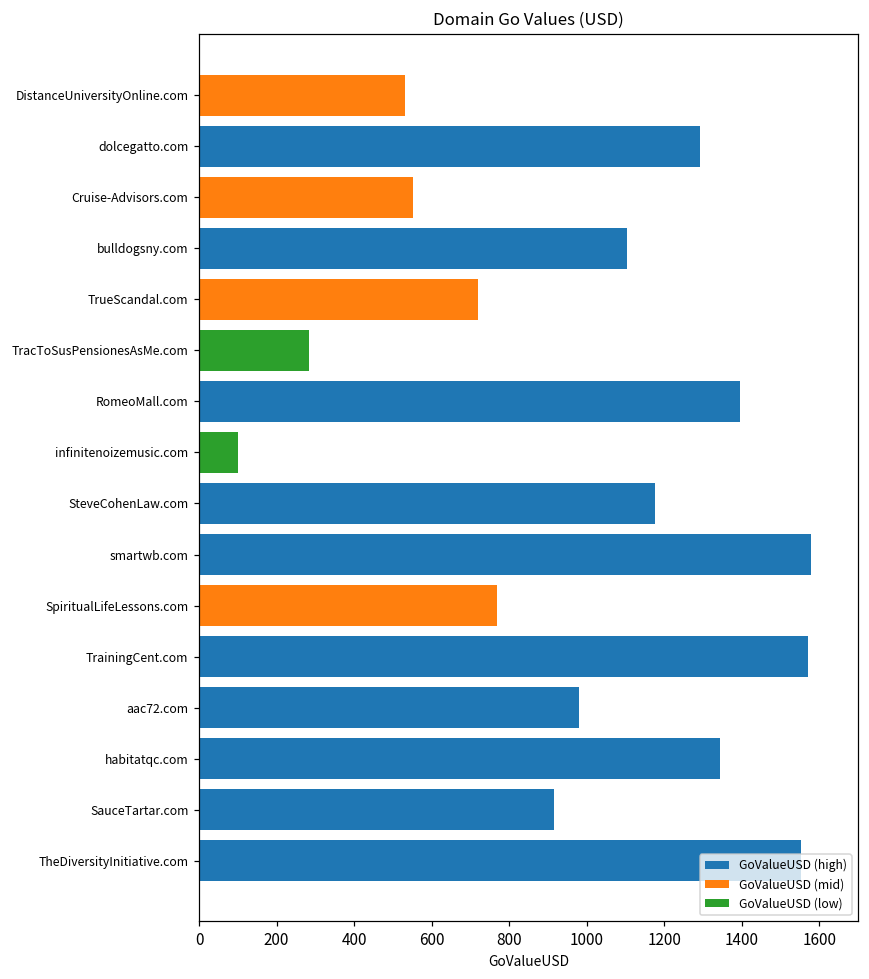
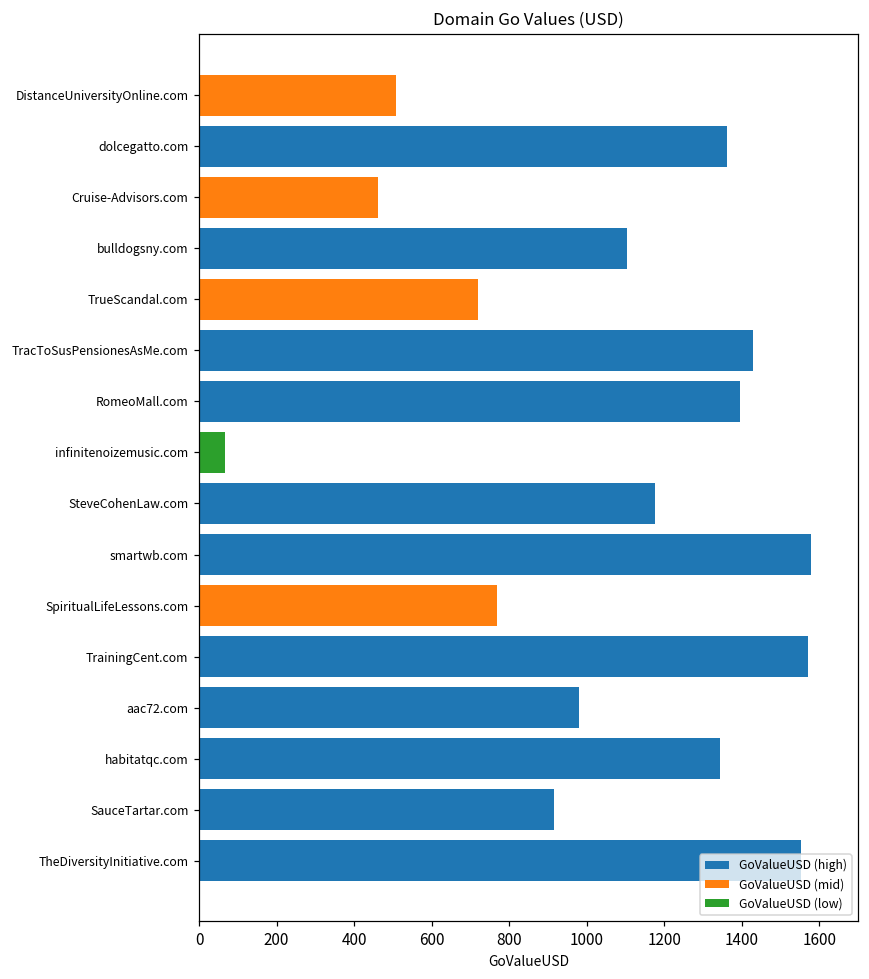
DistanceUniversityOnline.com: 530 -> 510
dolcegatto.com: 1290 -> 1360
Cruise-Advisors.com: 550 -> 460
TracToSusPensionesAsMe.com: 280 -> 1430
infinitenoizemusic.com: 100 -> 70
